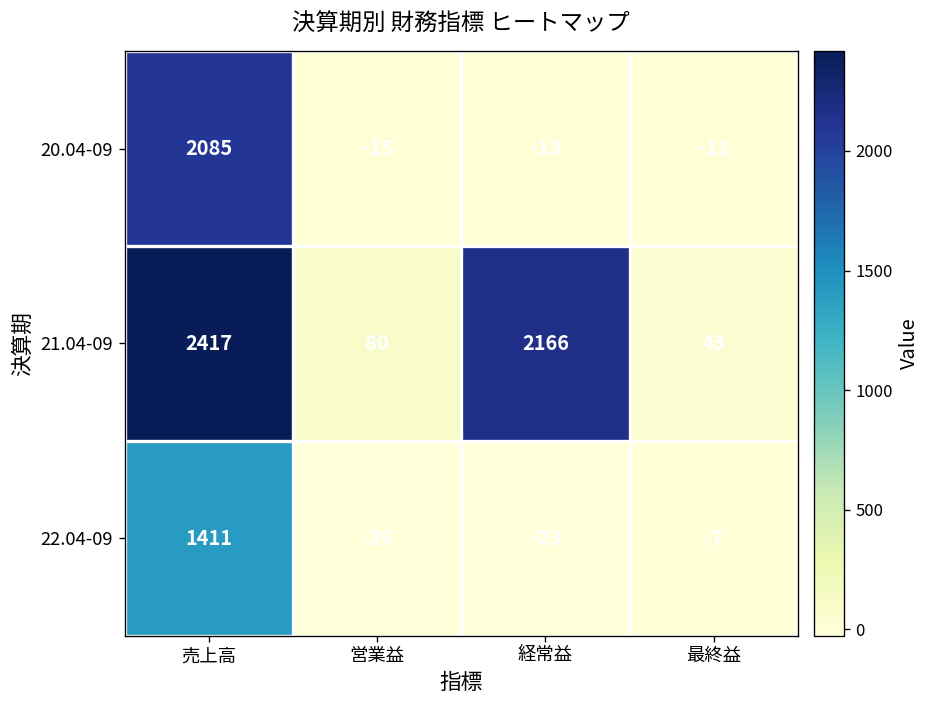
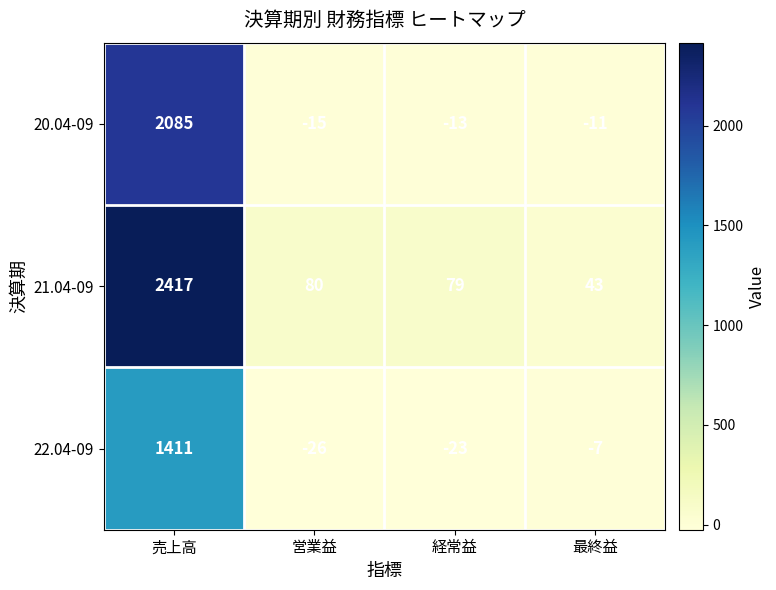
21.04-09, 経常益: 2166 -> 79
